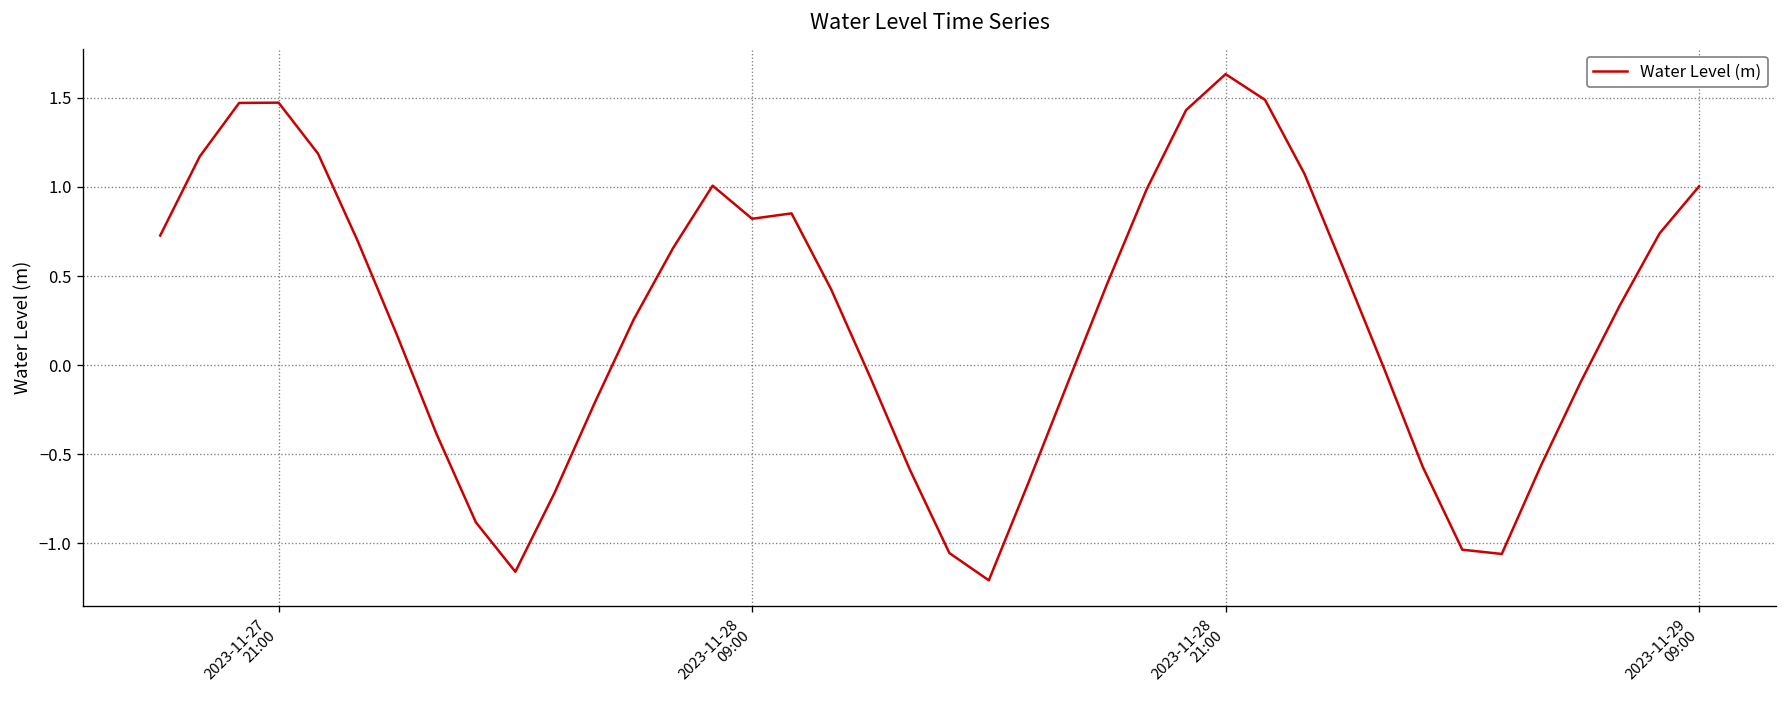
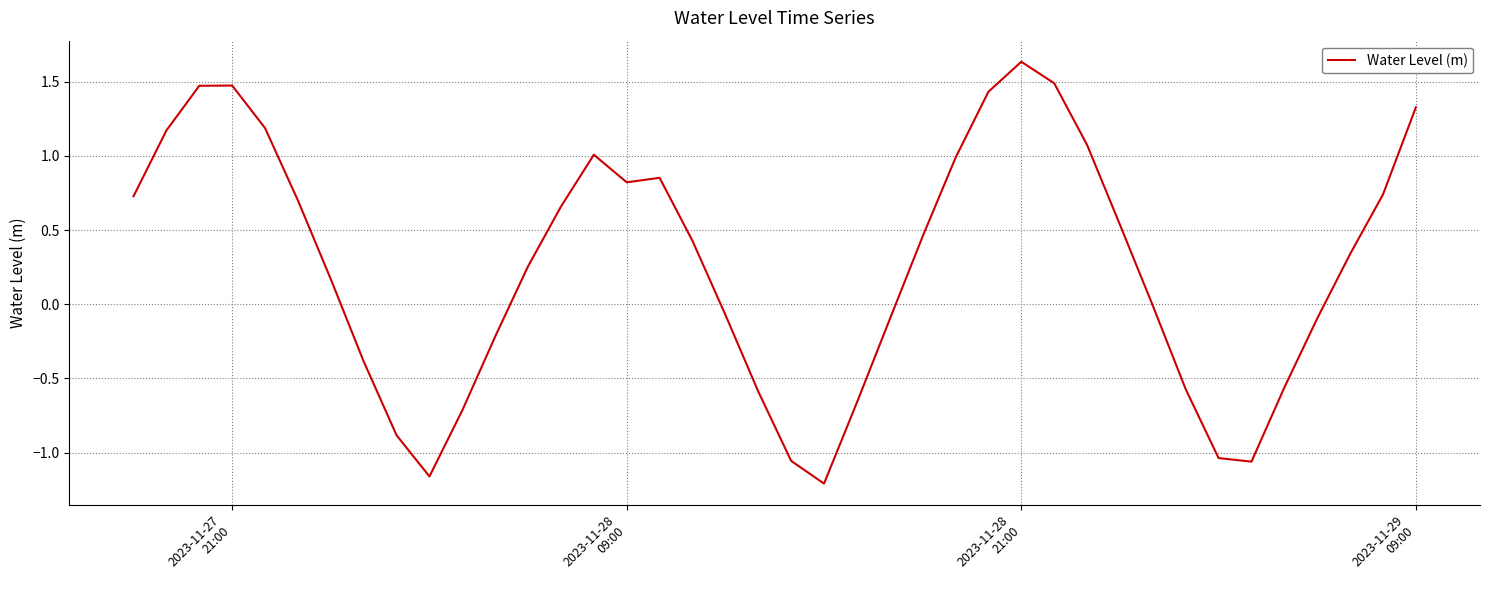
2023-11-29 09:00: 1.00 -> 1.33
